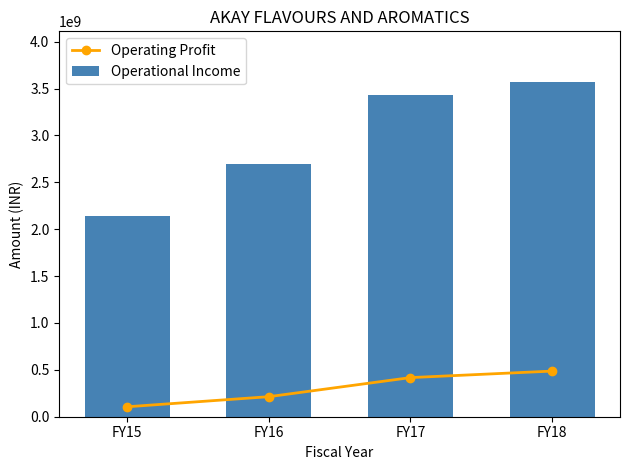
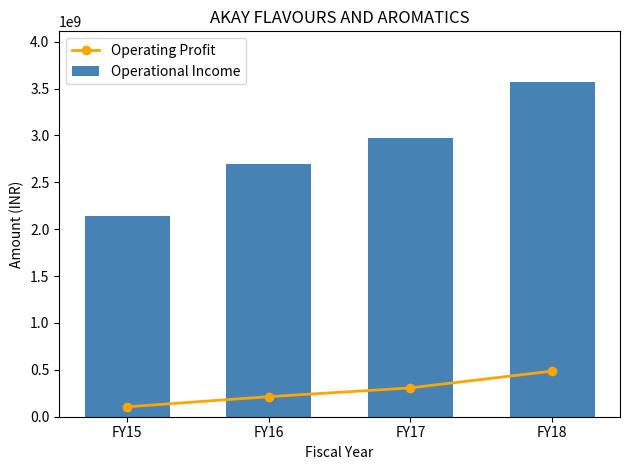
Operating Profit, FY17: 400000000 -> 300000000
Operational Income, FY17: 3400000000 -> 3000000000
